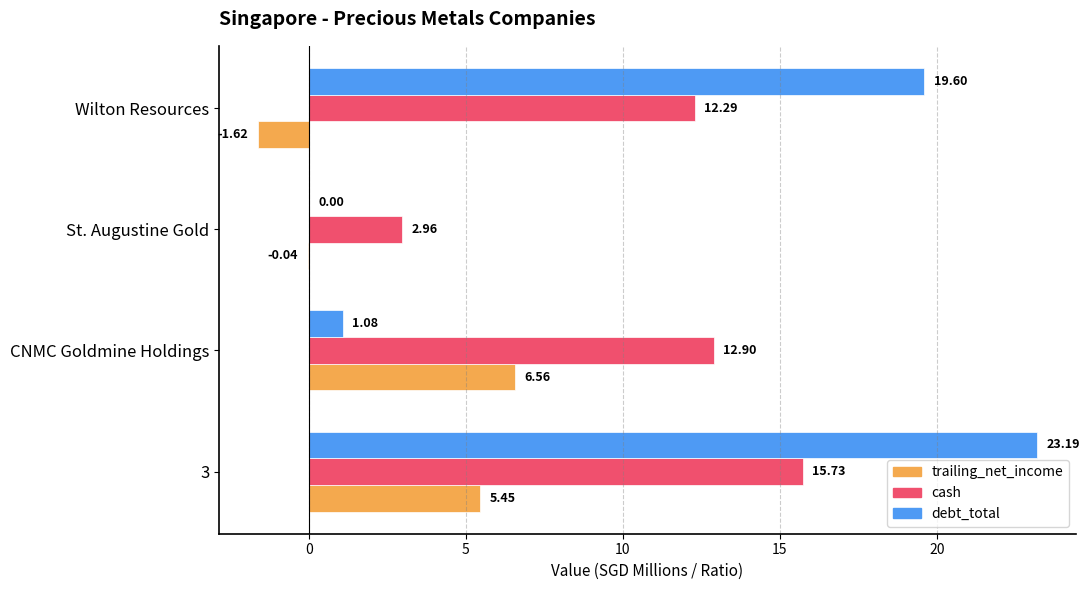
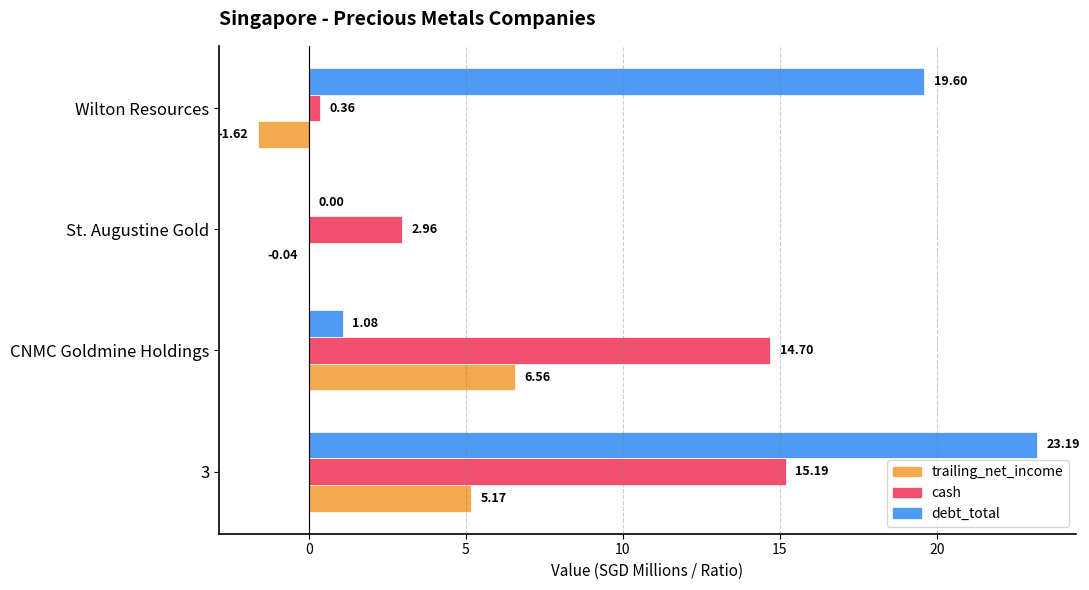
cash, Wilton Resources: 12.29 -> 0.36
cash, CNMC Goldmine Holdings: 12.90 -> 14.70
cash, 3: 15.73 -> 15.19
trailing_net_income, 3: 5.45 -> 5.17
